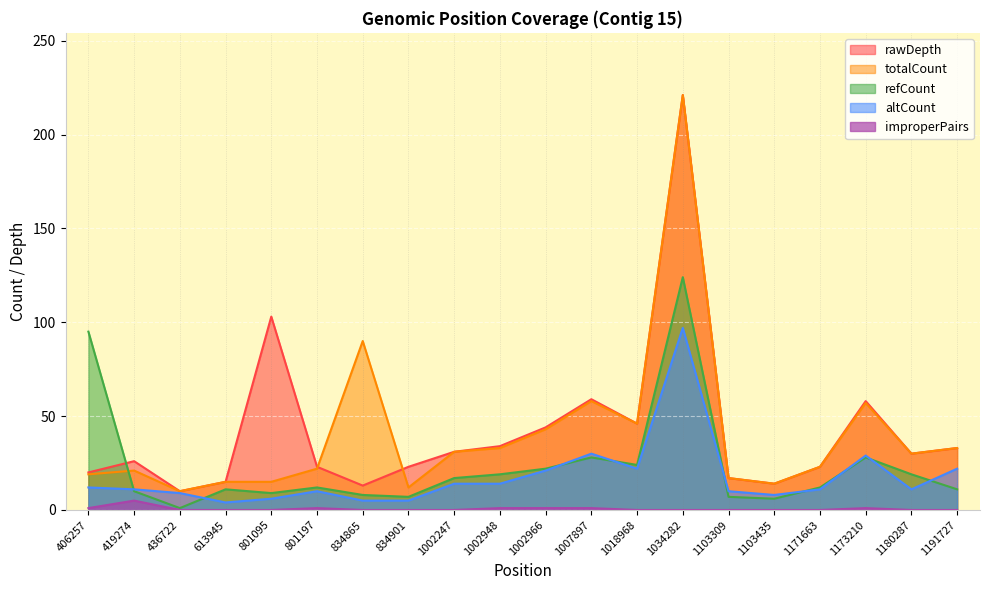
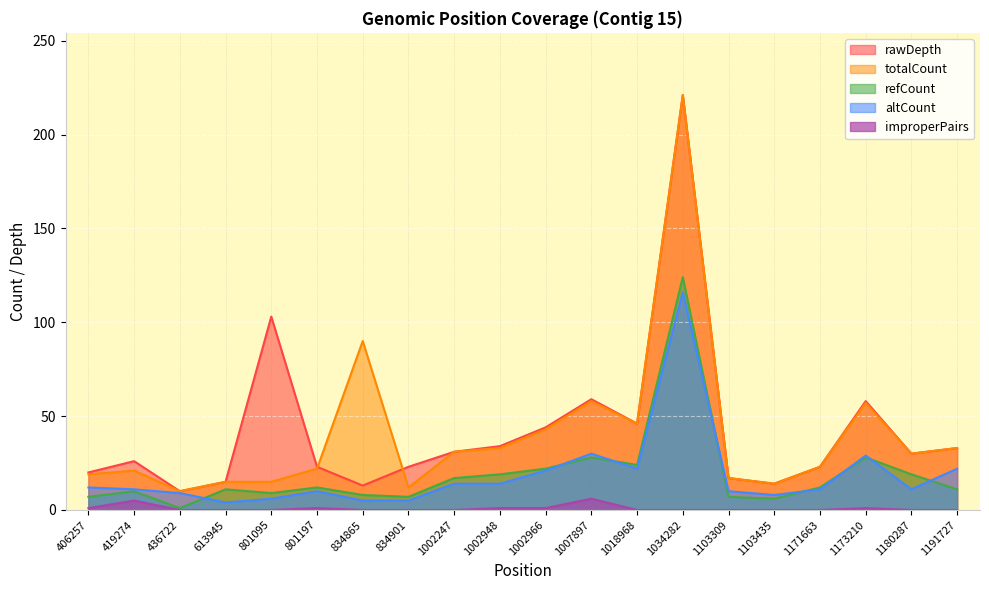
refCount, 406257: 95 -> 7
improperPairs, 1007897: 1 -> 6
altCount, 1034282: 97 -> 116
